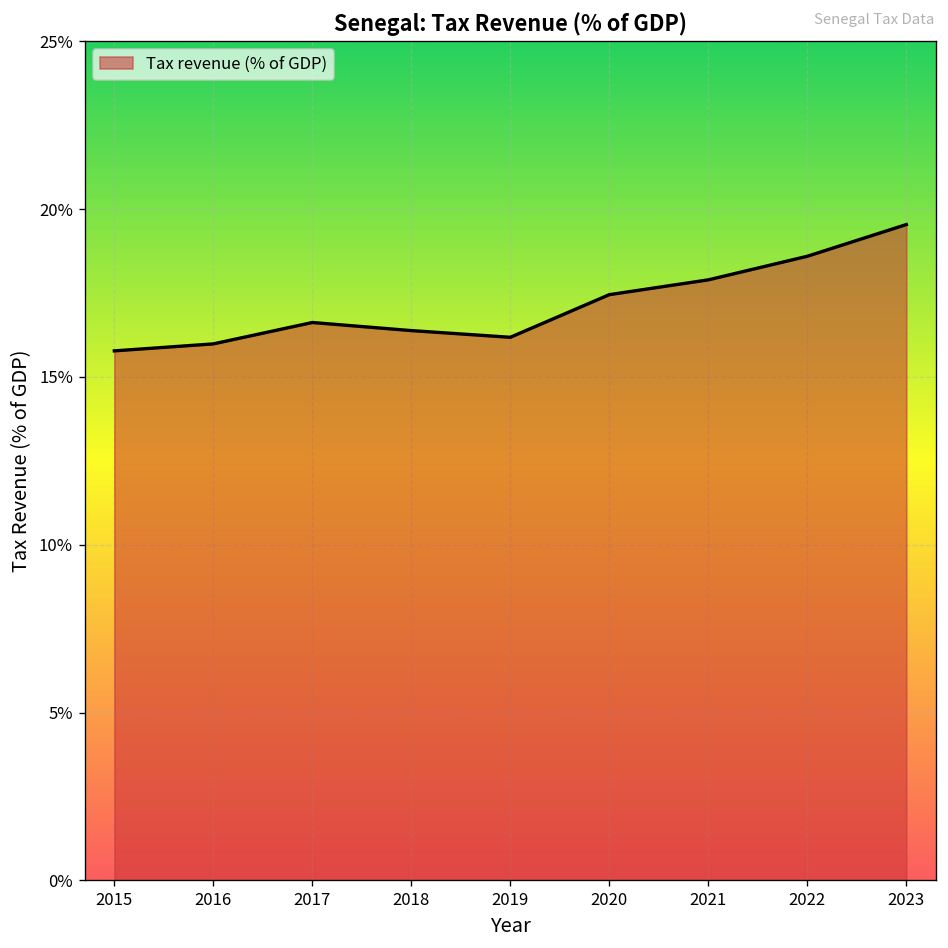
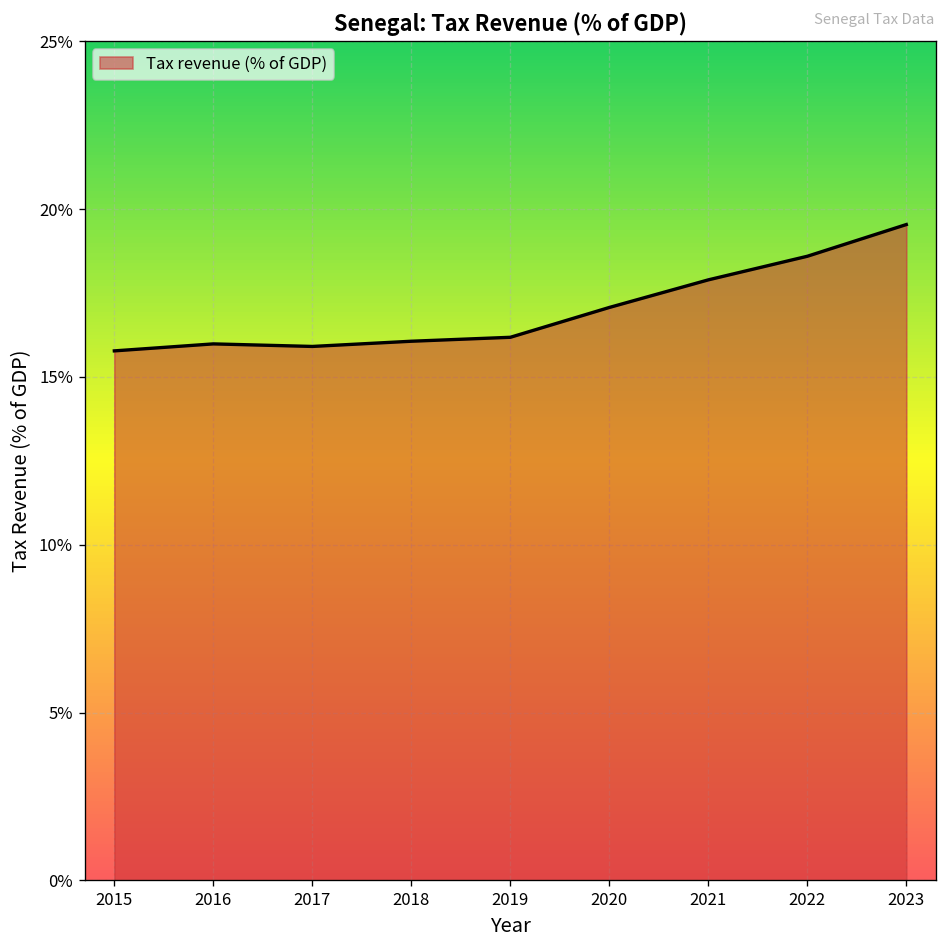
2017: 16.6% -> 15.9%
2018: 16.4% -> 16.1%
2020: 17.4% -> 17.1%
